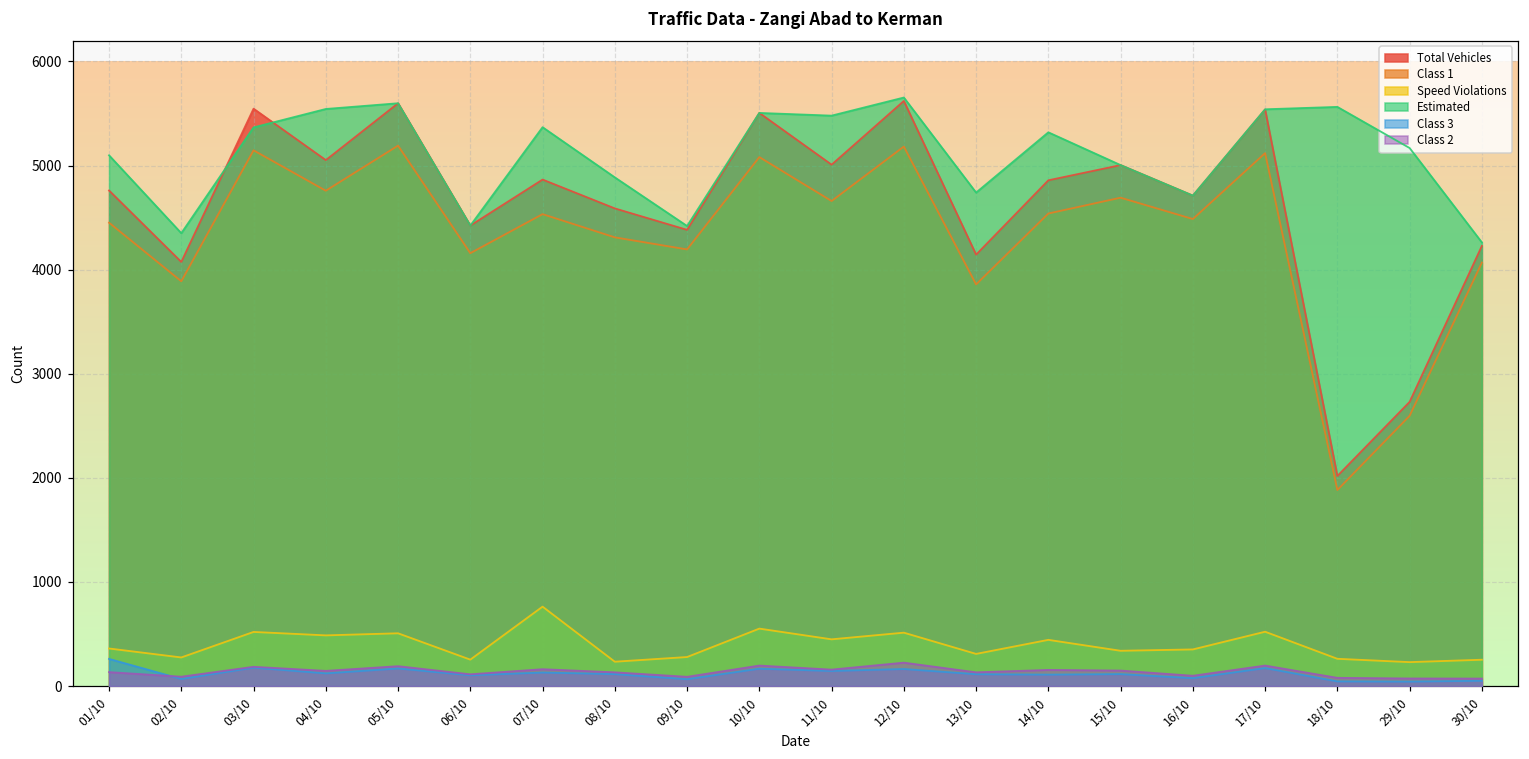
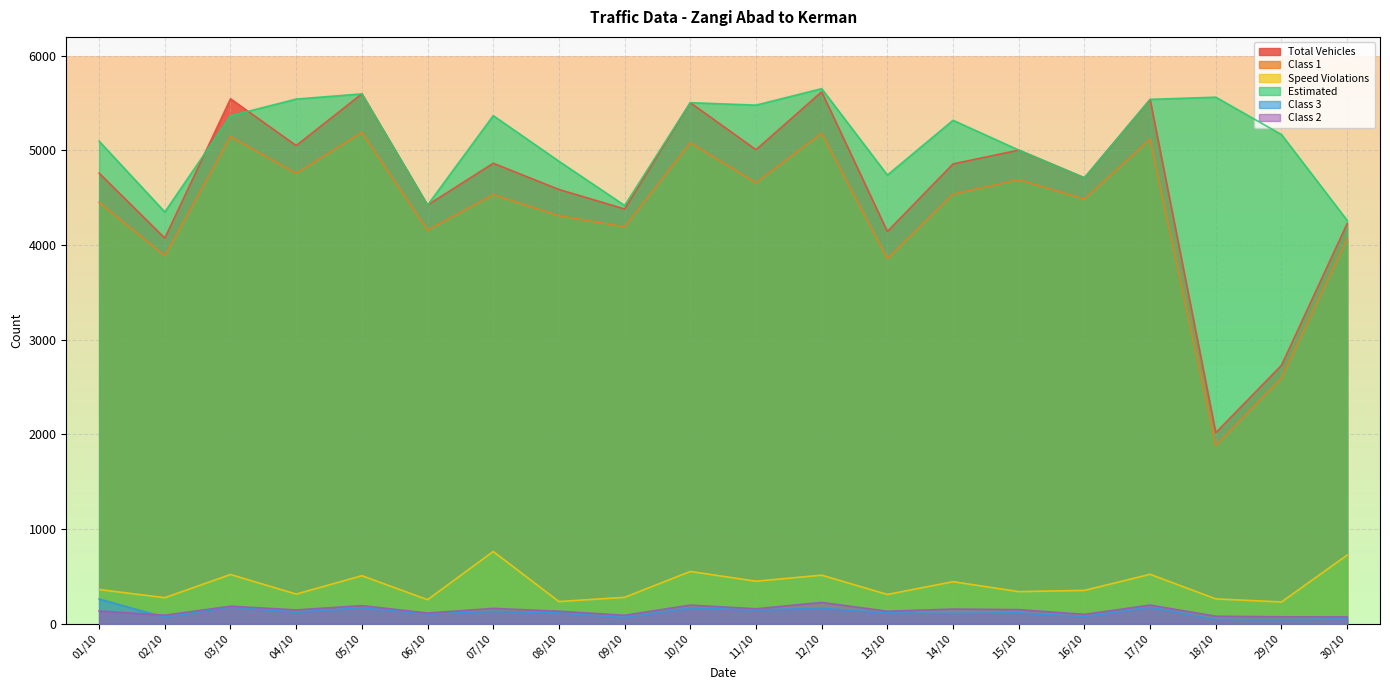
Speed Violations, 04/10: 500 -> 300
Speed Violations, 30/10: 300 -> 700
